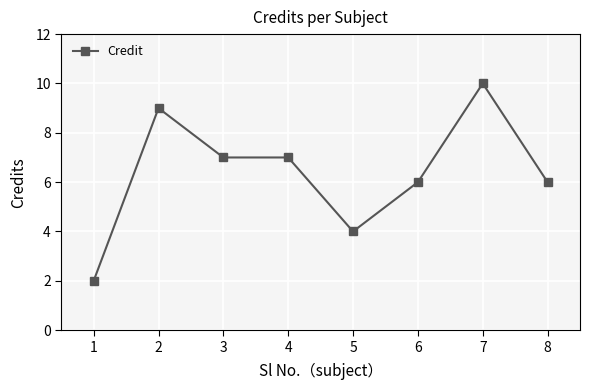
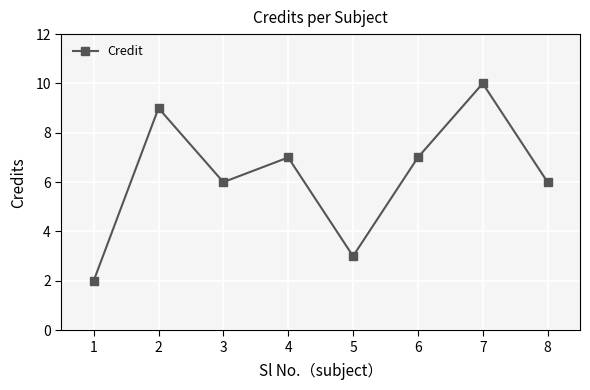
3: 7 -> 6
5: 4 -> 3
6: 6 -> 7
